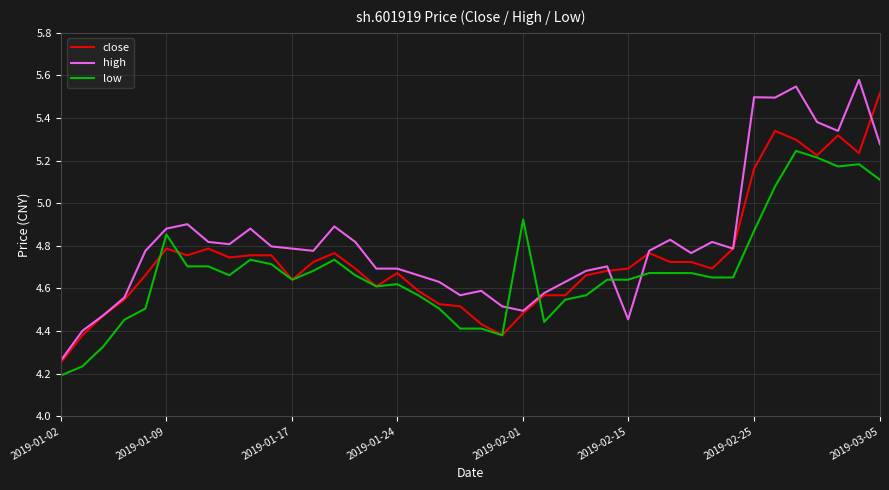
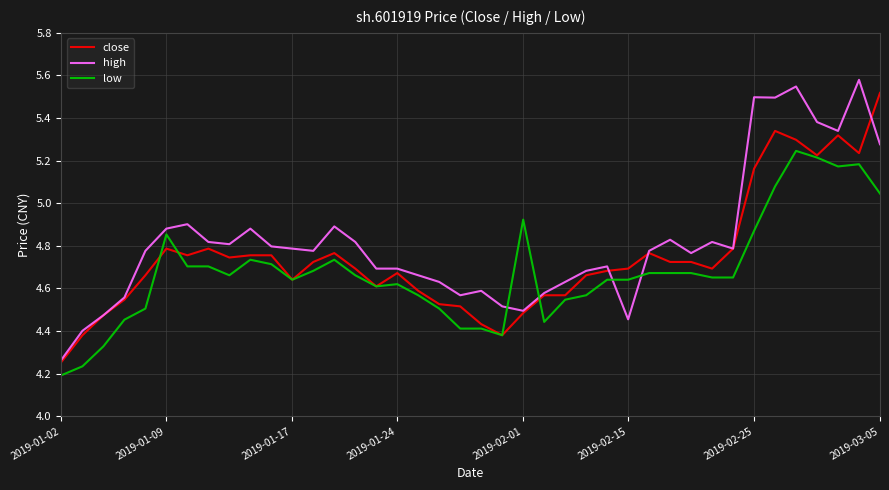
low, 2019-03-05: 5.11 -> 5.05
